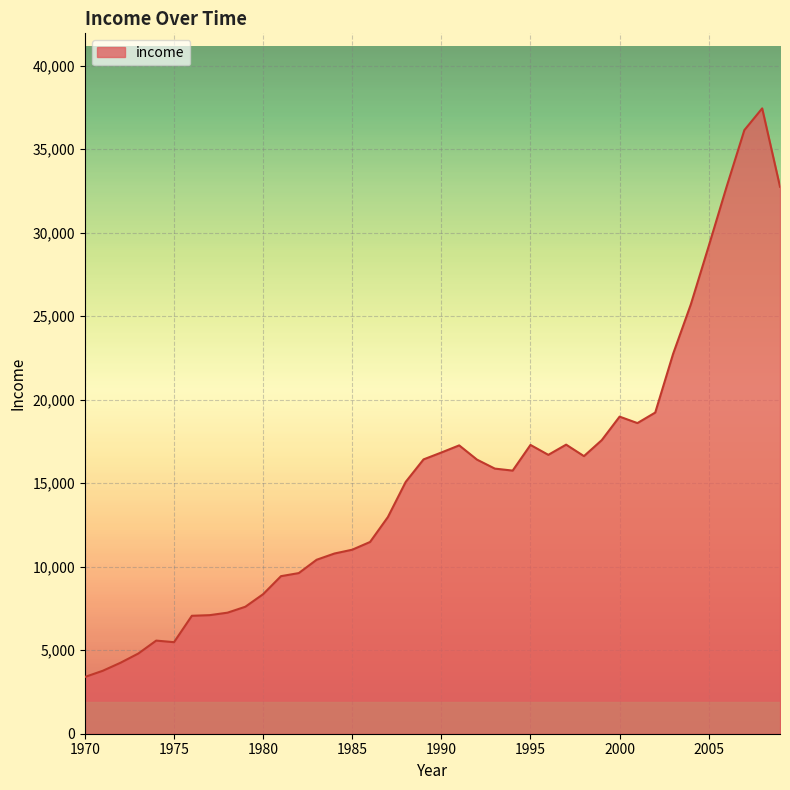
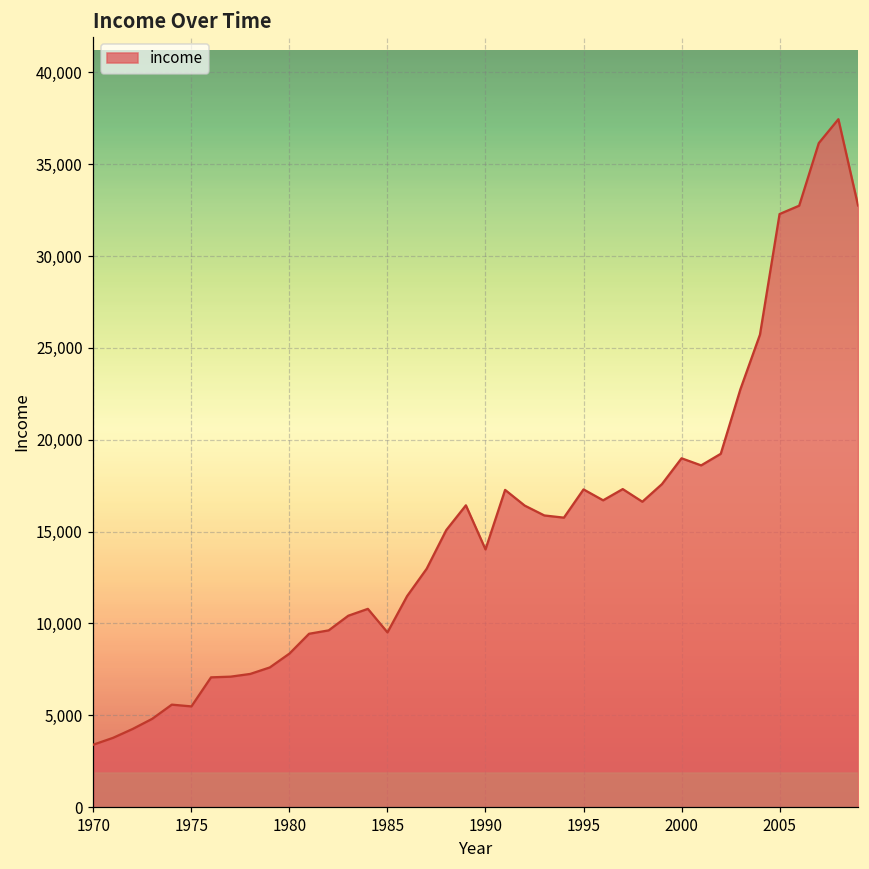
1985: 11,000 -> 9,500
1990: 16,800 -> 14,000
2005: 29,200 -> 32,300
